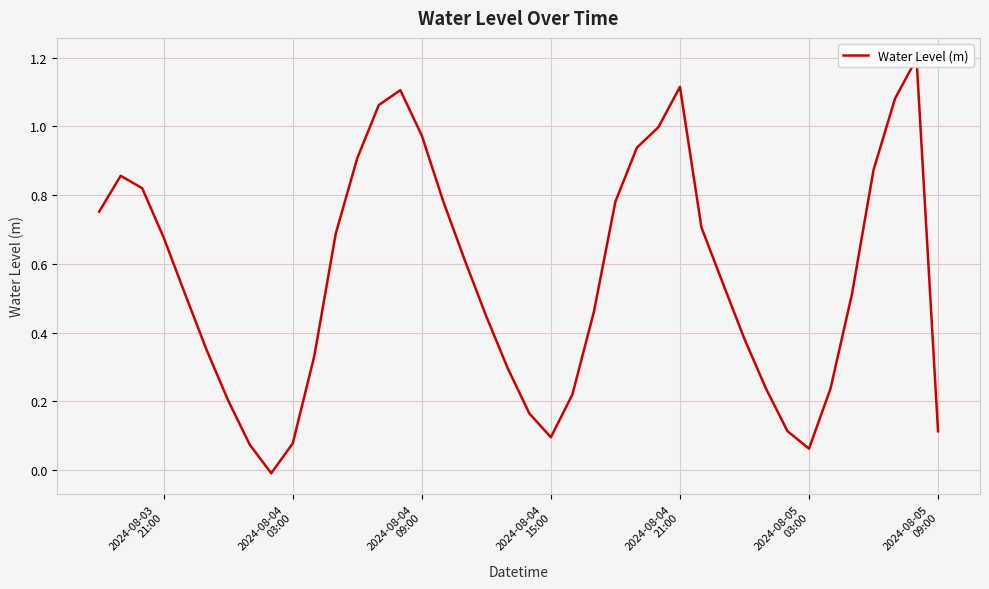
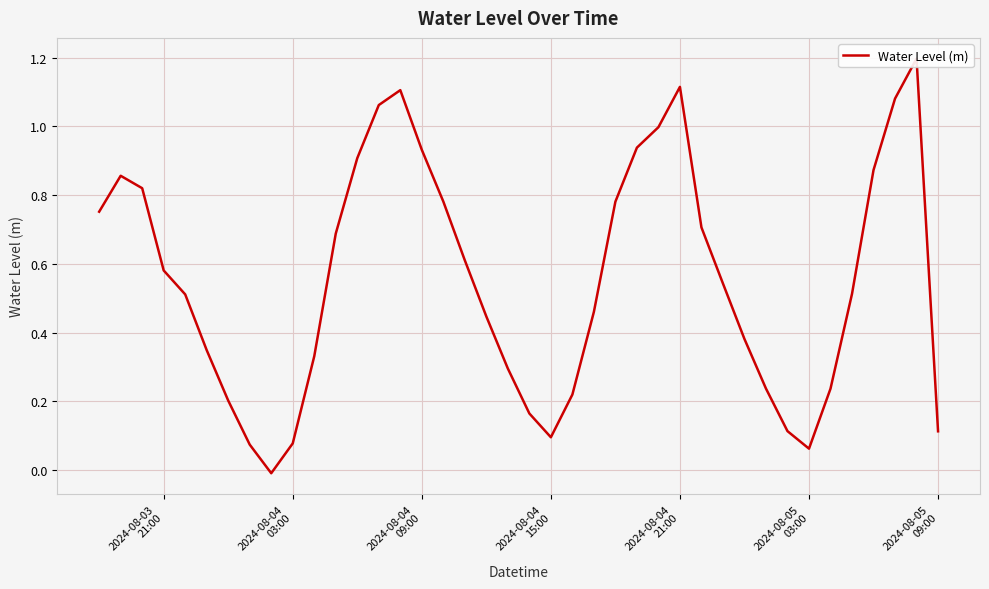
2024-08-03 21:00: 0.68 -> 0.58
2024-08-04 09:00: 0.97 -> 0.93
